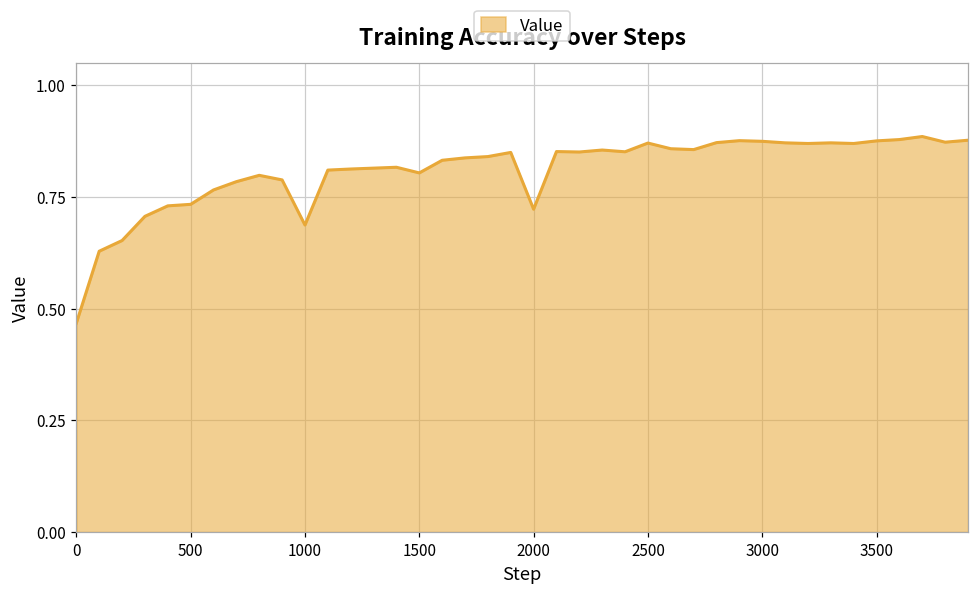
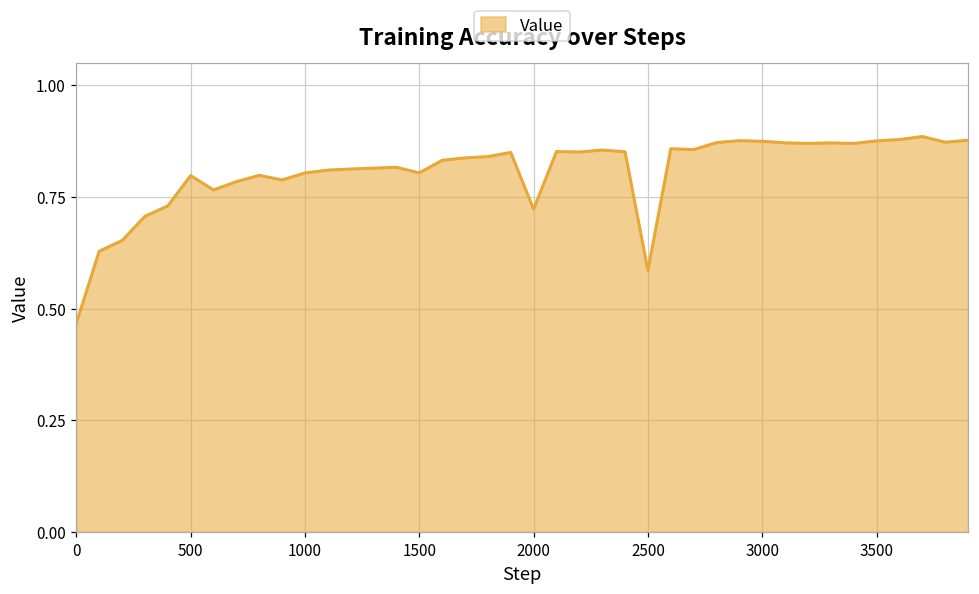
500: 0.73 -> 0.80
1000: 0.69 -> 0.80
2500: 0.87 -> 0.59
